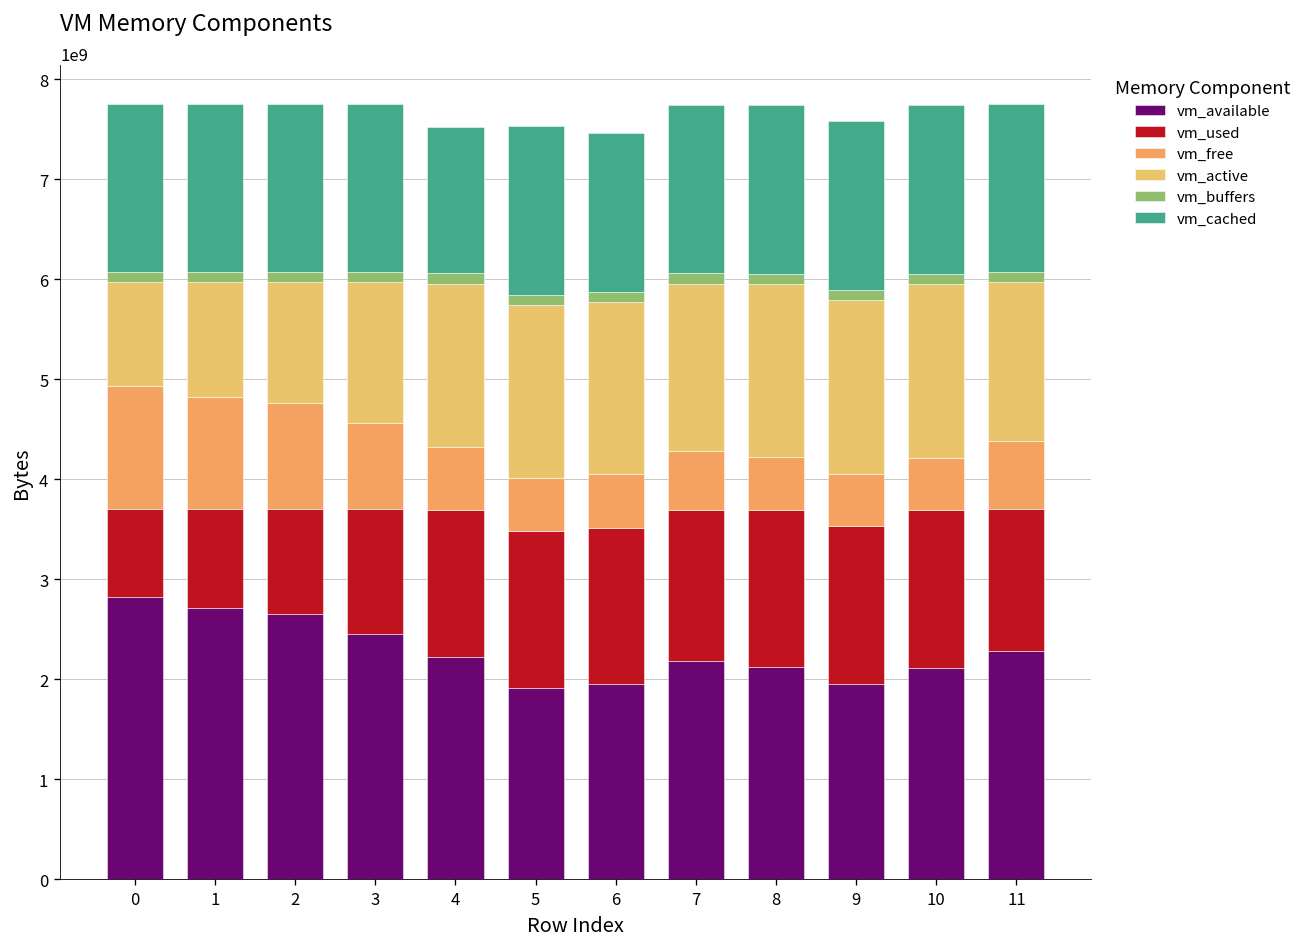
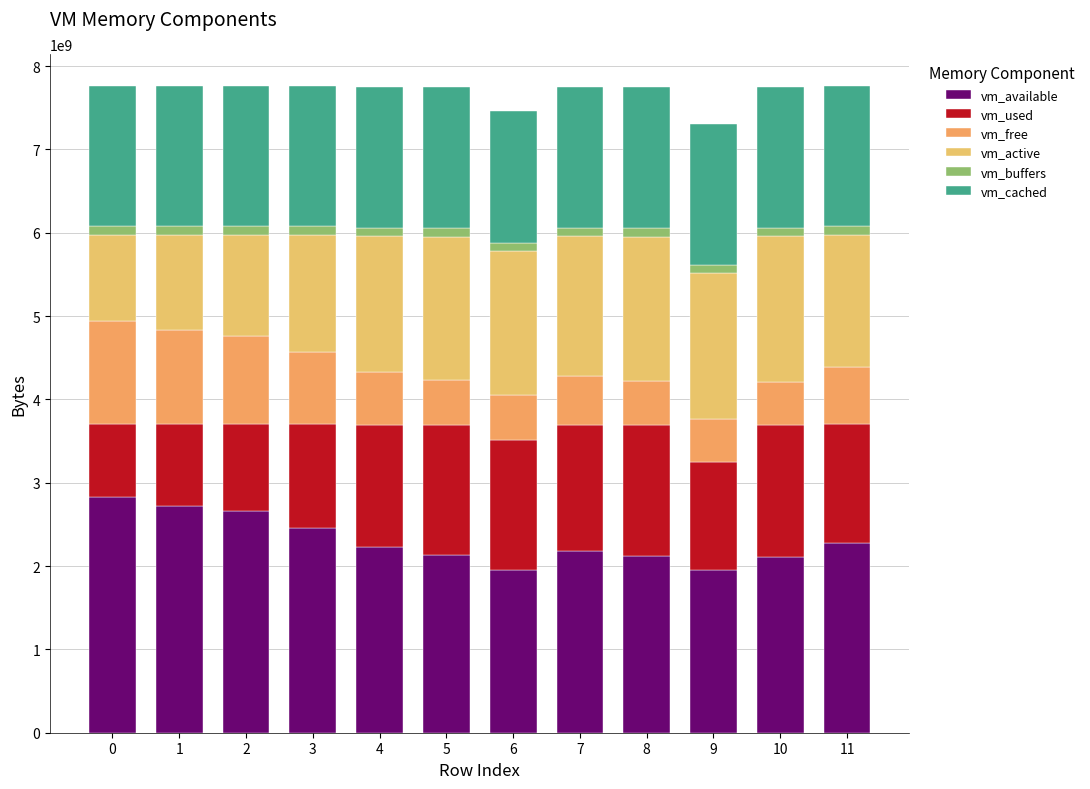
vm_cached, 4: 1500000000 -> 1700000000
vm_available, 5: 1900000000 -> 2100000000
vm_used, 9: 1600000000 -> 1300000000
